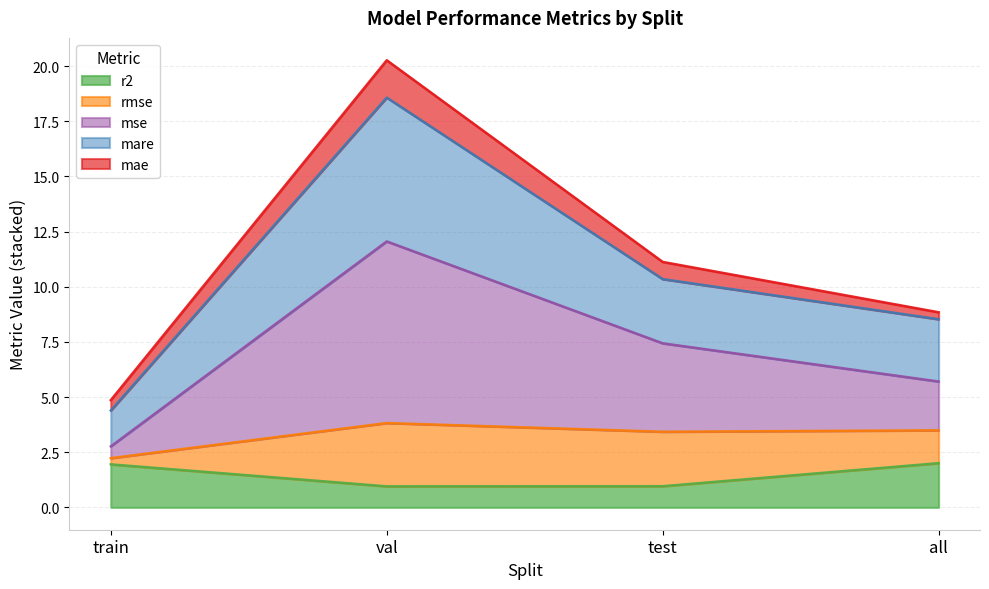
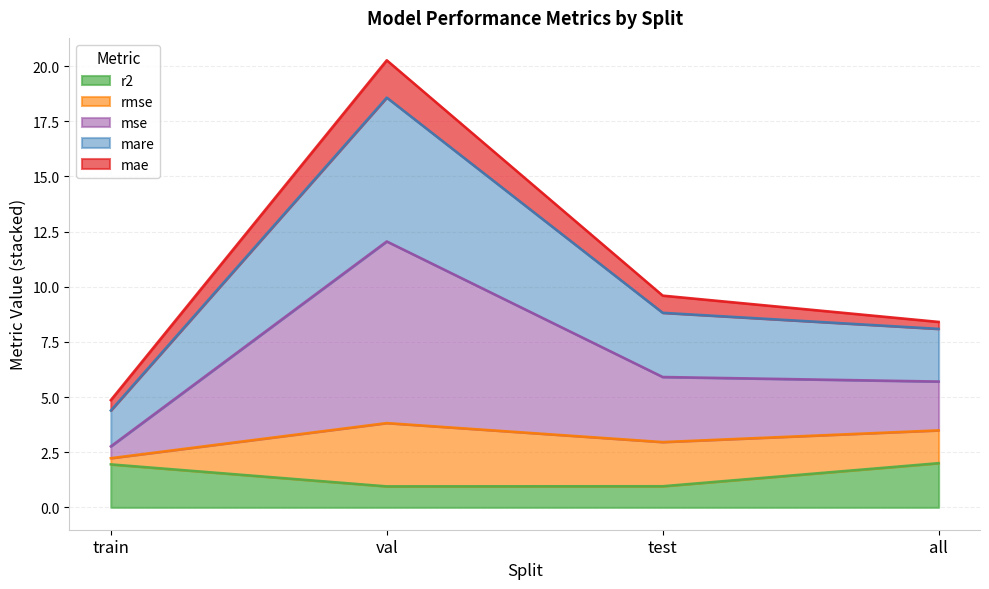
rmse, test: 2.5 -> 2.0
mse, test: 4.0 -> 2.9
mare, all: 2.8 -> 2.4
